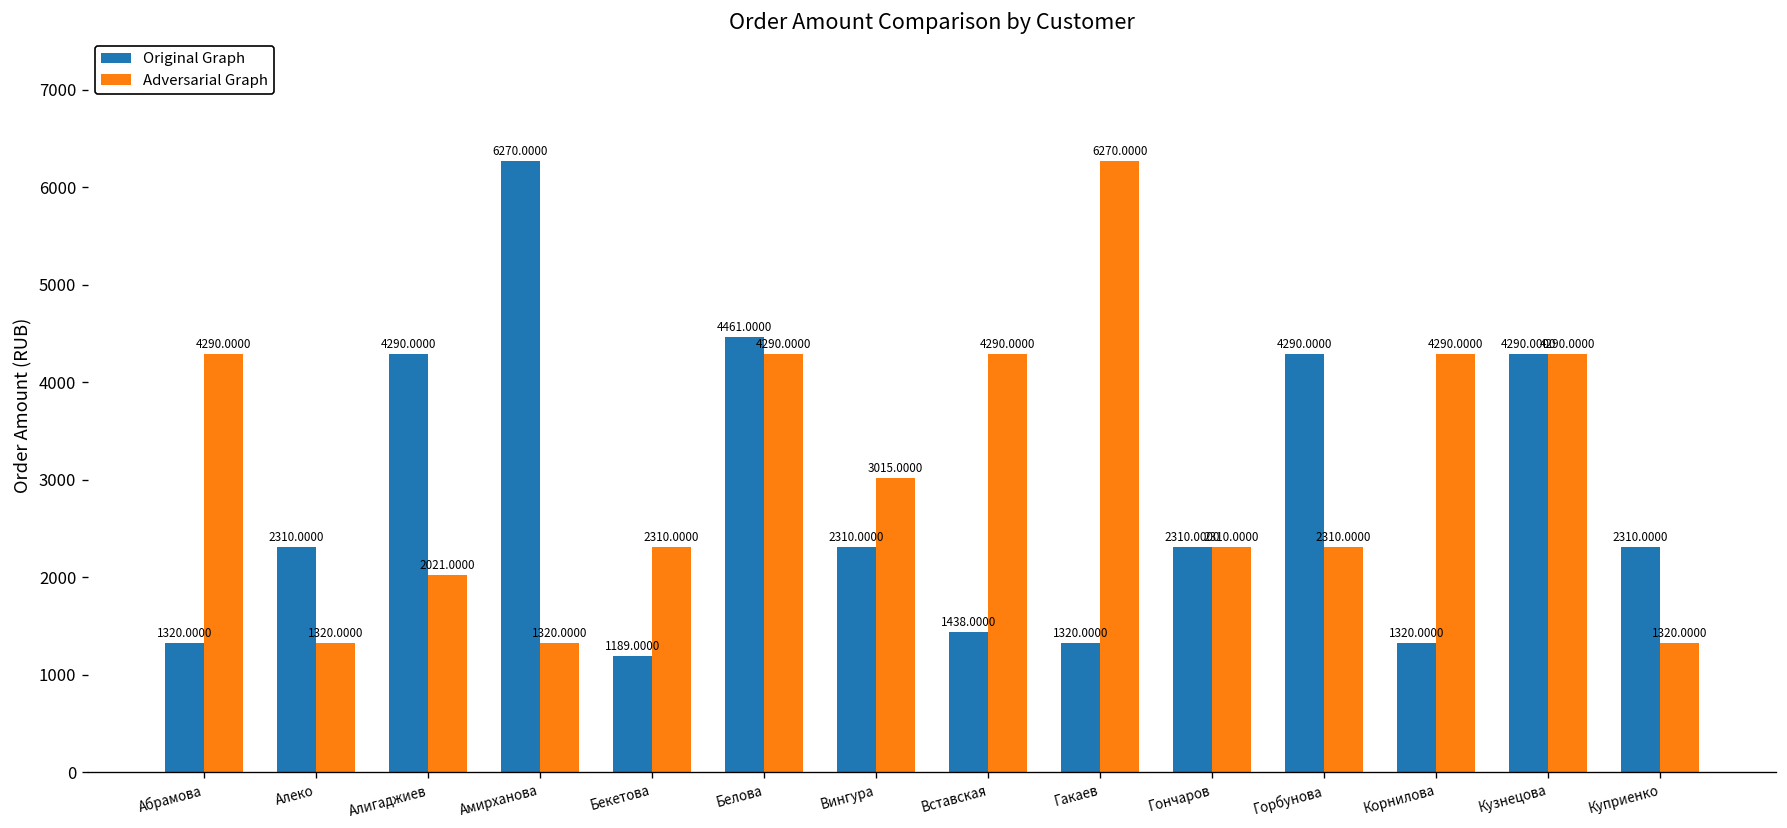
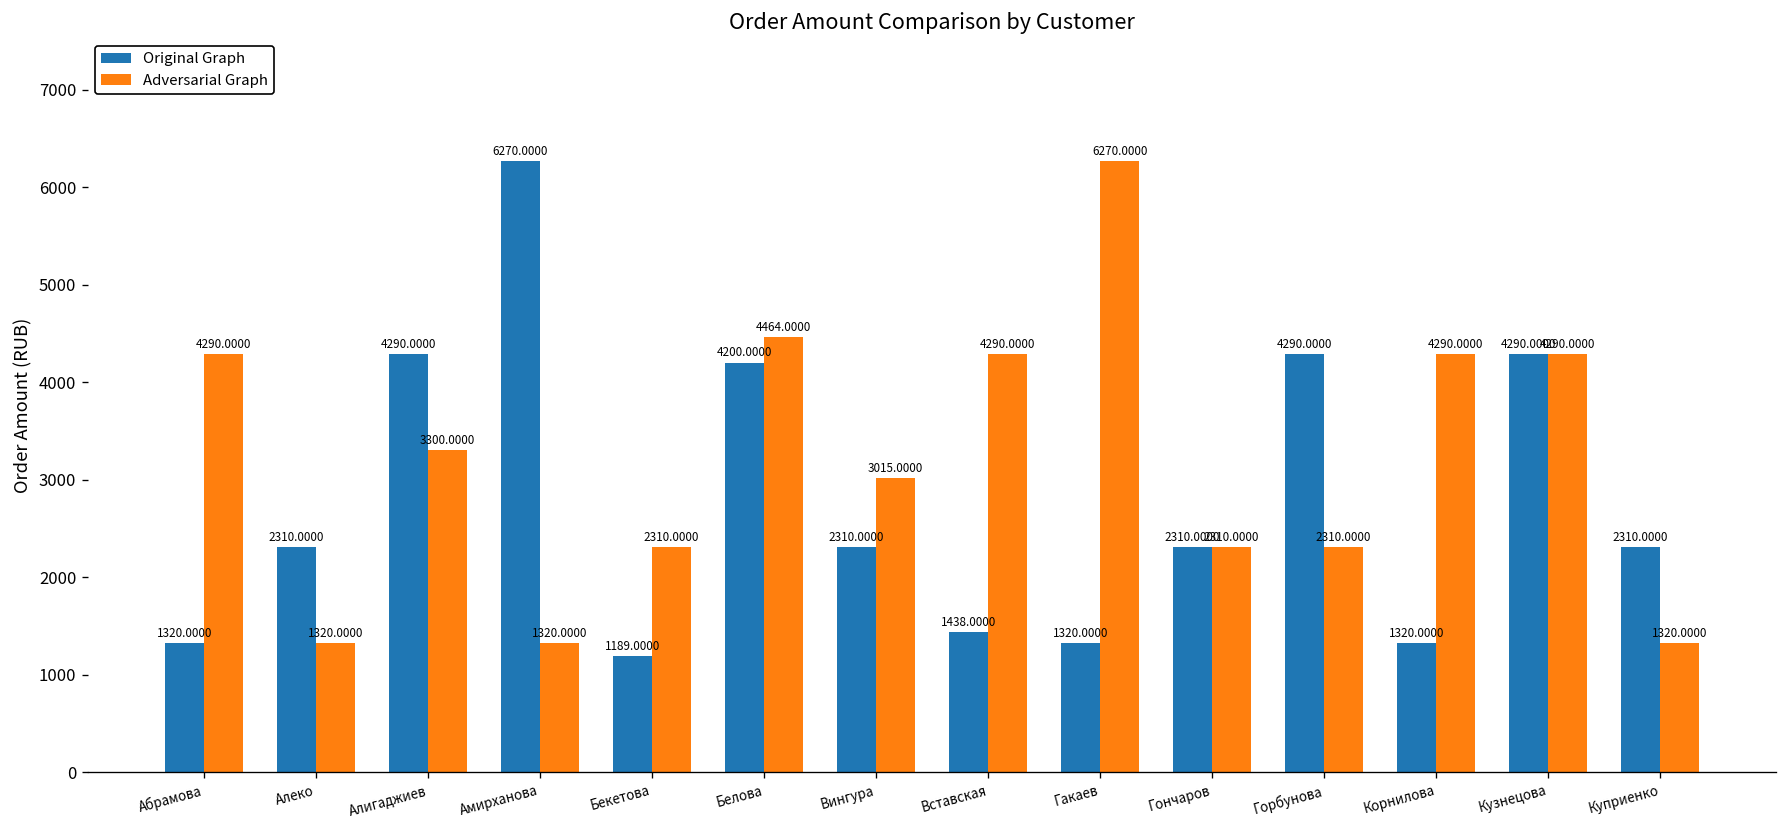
Adversarial Graph, Алигаджиев: 2021.0000 -> 3300.0000
Original Graph, Белова: 4461.0000 -> 4200.0000
Adversarial Graph, Белова: 4290.0000 -> 4464.0000
